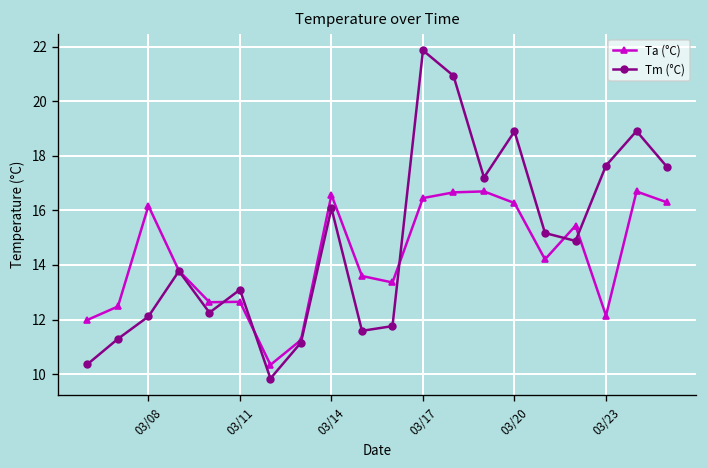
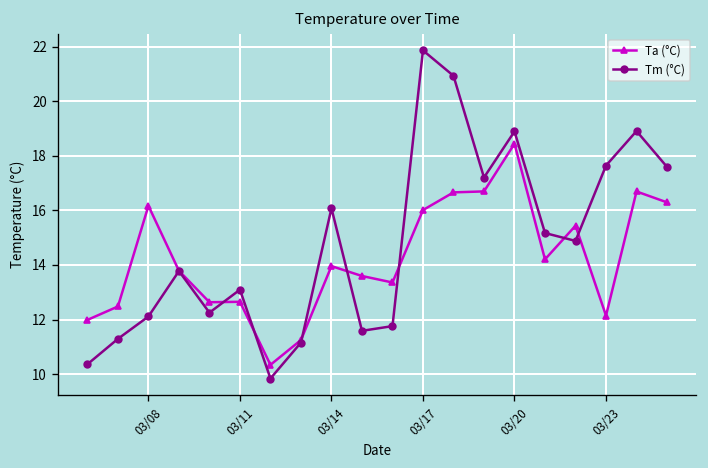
Ta (°C), 03/14: 16.6 -> 14.0
Ta (°C), 03/17: 16.4 -> 16.0
Ta (°C), 03/20: 16.3 -> 18.4
